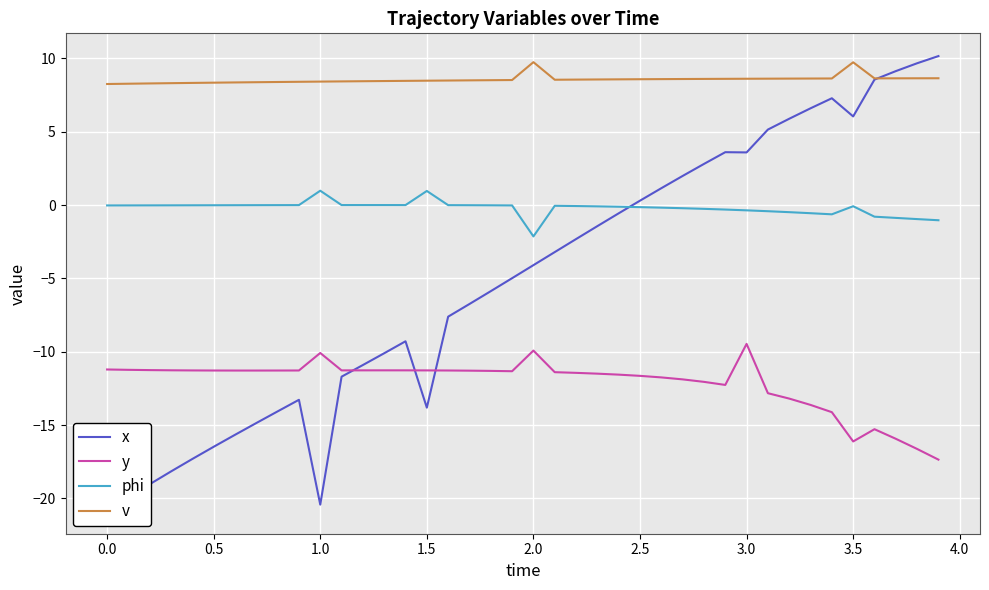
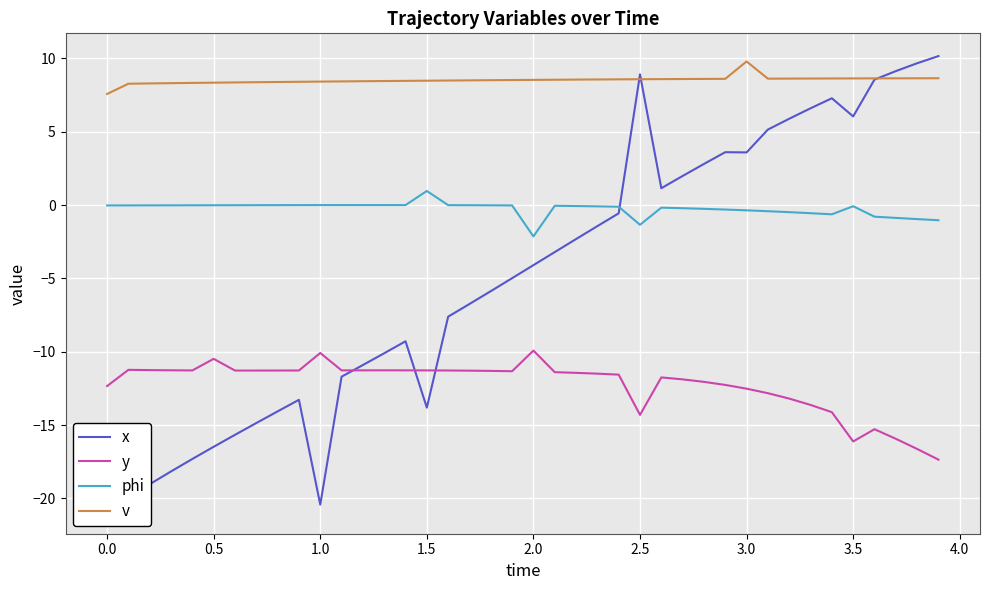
y, 0.0: -11.2 -> -12.3
v, 0.0: 8.3 -> 7.6
y, 0.5: -11.3 -> -10.5
phi, 1.0: 1.0 -> 0.0
v, 2.0: 9.7 -> 8.5
x, 2.5: 0.3 -> 8.9
y, 2.5: -11.6 -> -14.3
phi, 2.5: -0.1 -> -1.3
y, 3.0: -9.5 -> -12.5
v, 3.0: 8.6 -> 9.8
v, 3.5: 9.7 -> 8.6
